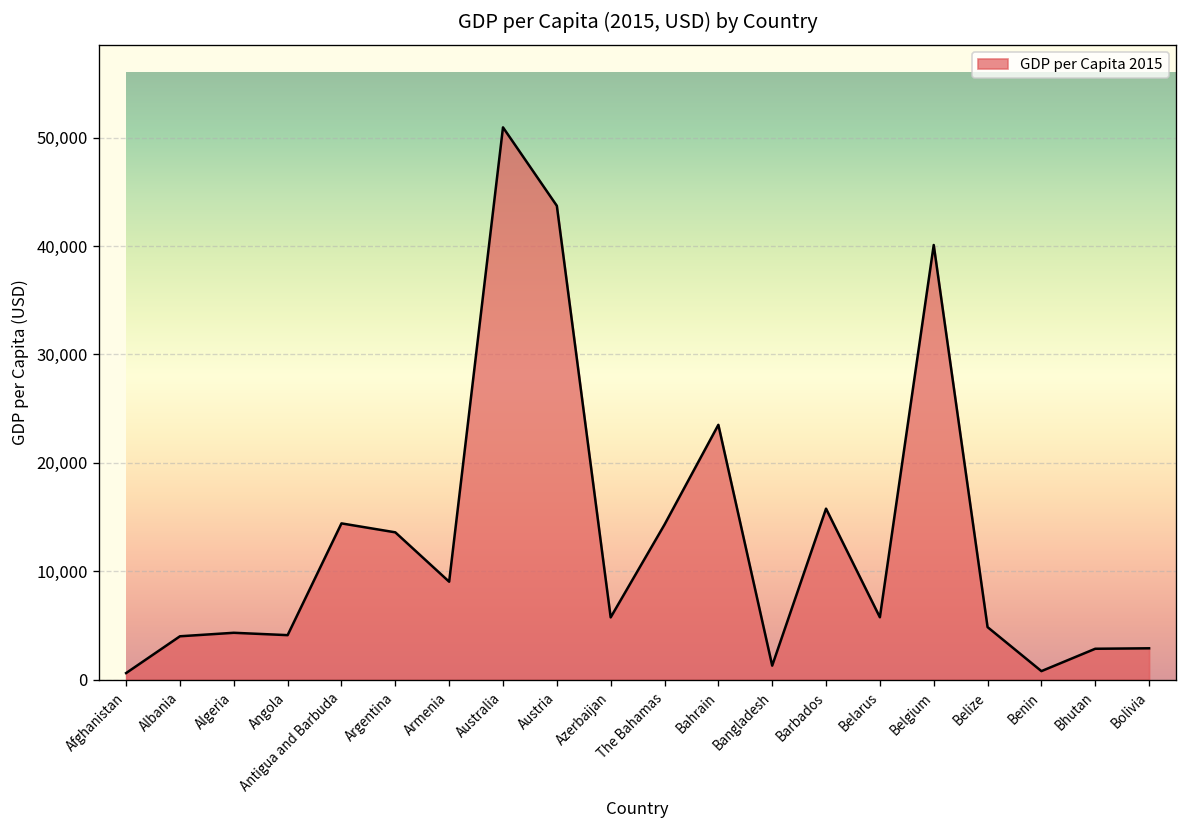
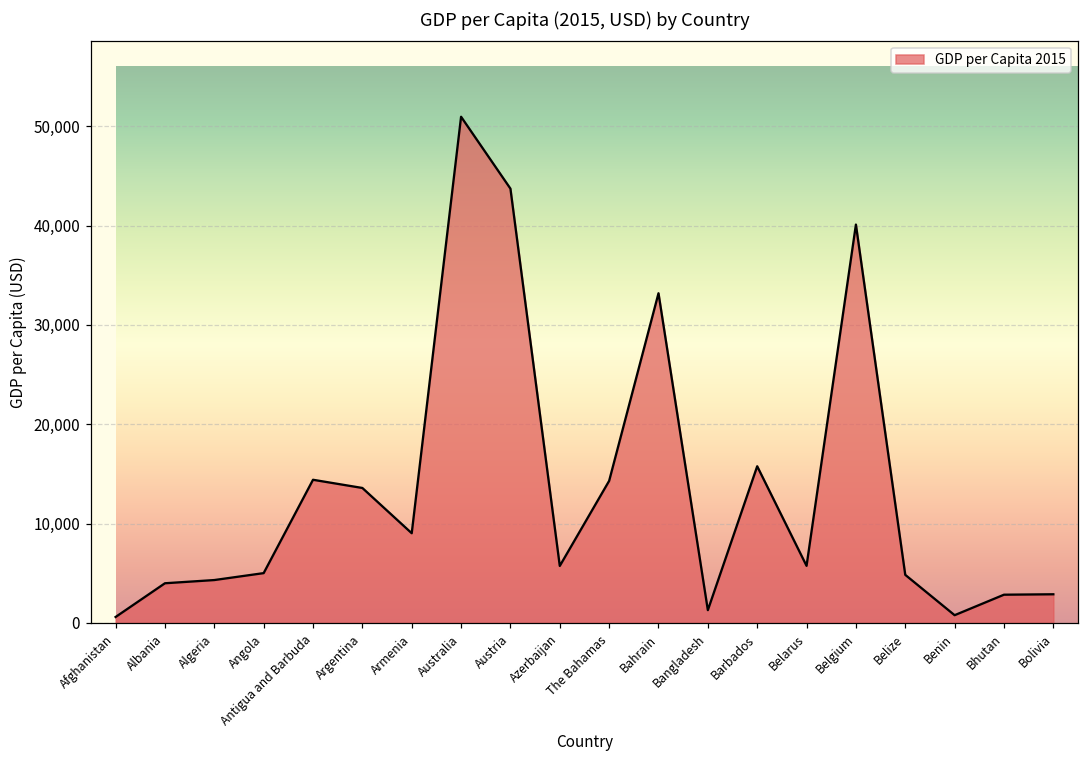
Angola: 4,000 -> 5,000
Bahrain: 24,000 -> 33,000
